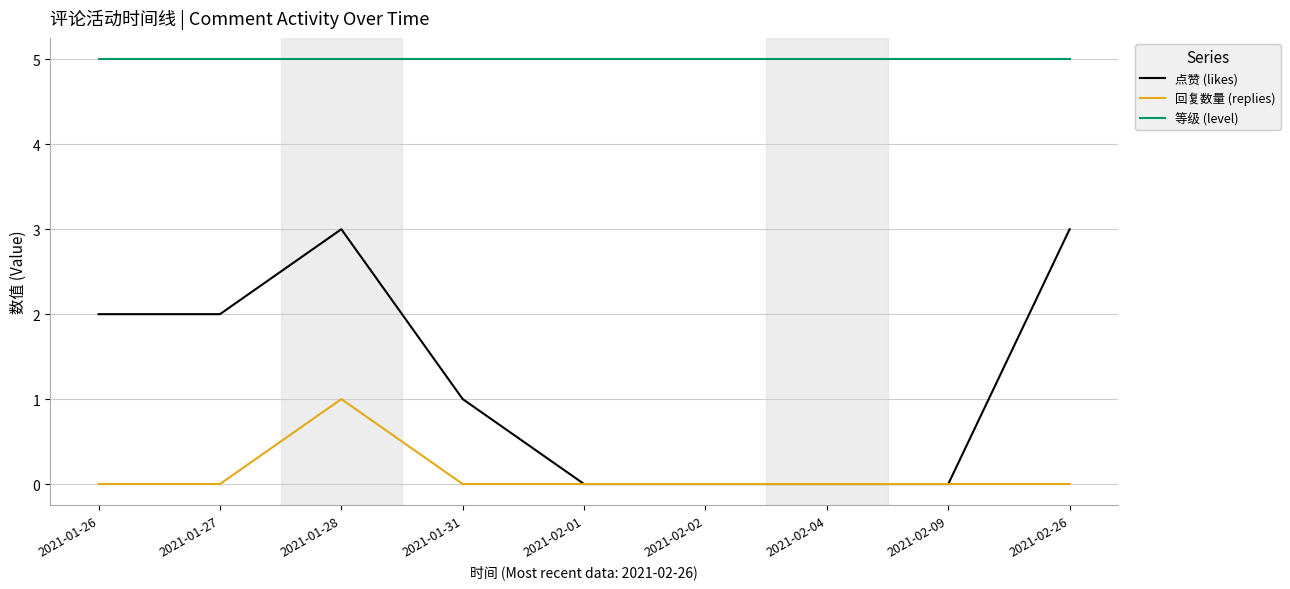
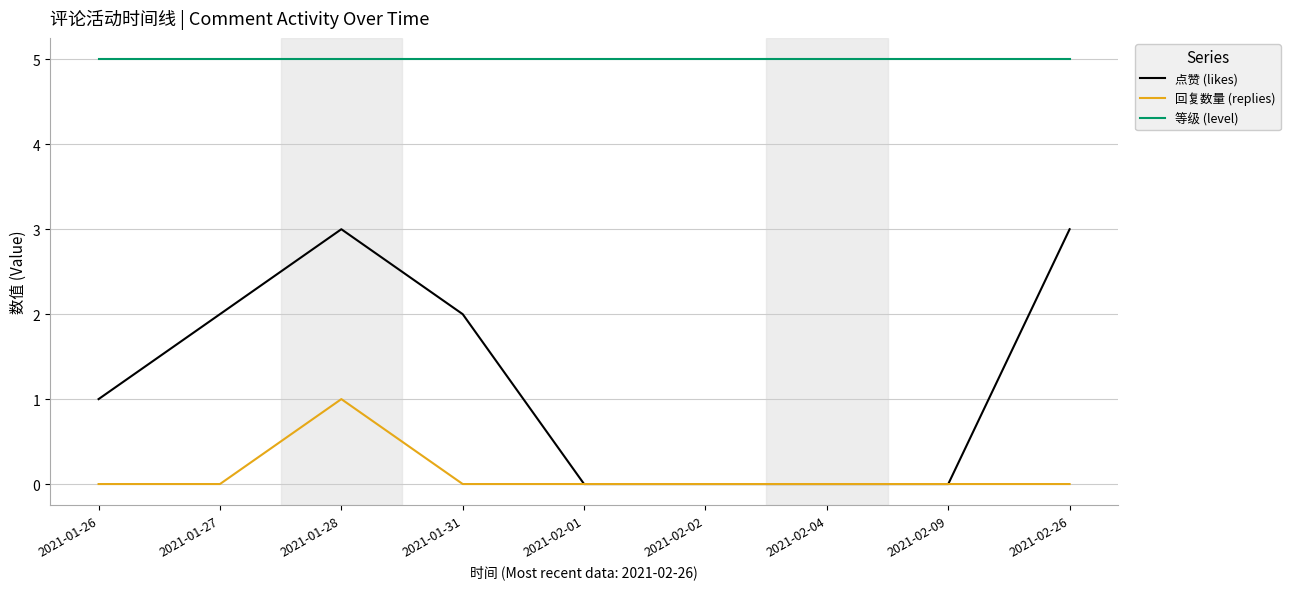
点赞 (likes), 2021-01-26: 2 -> 1
点赞 (likes), 2021-01-31: 1 -> 2
